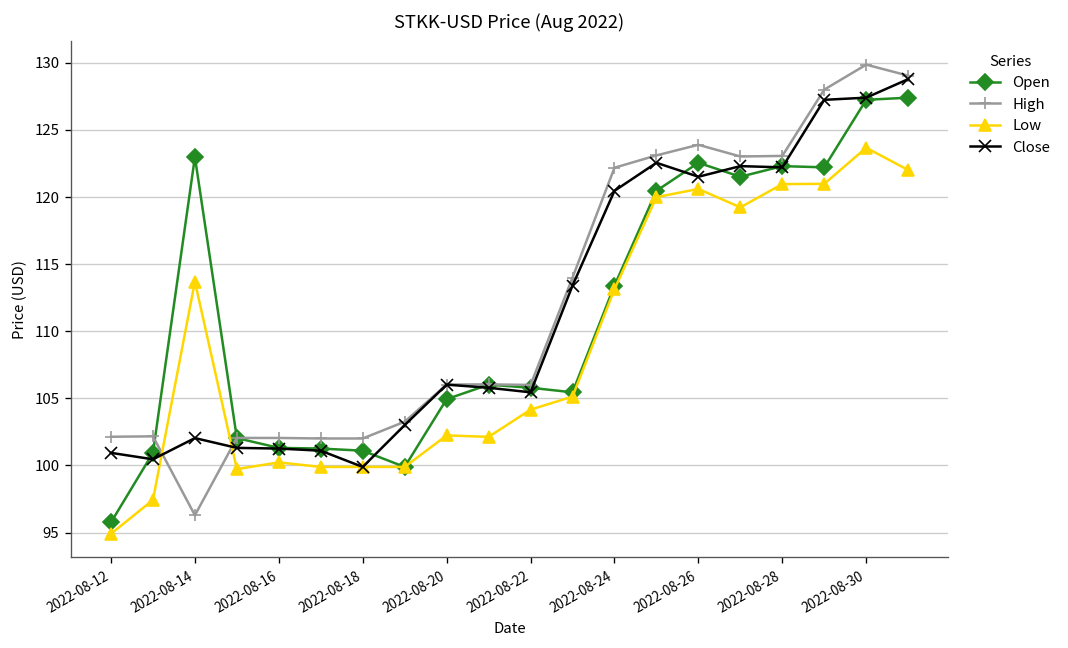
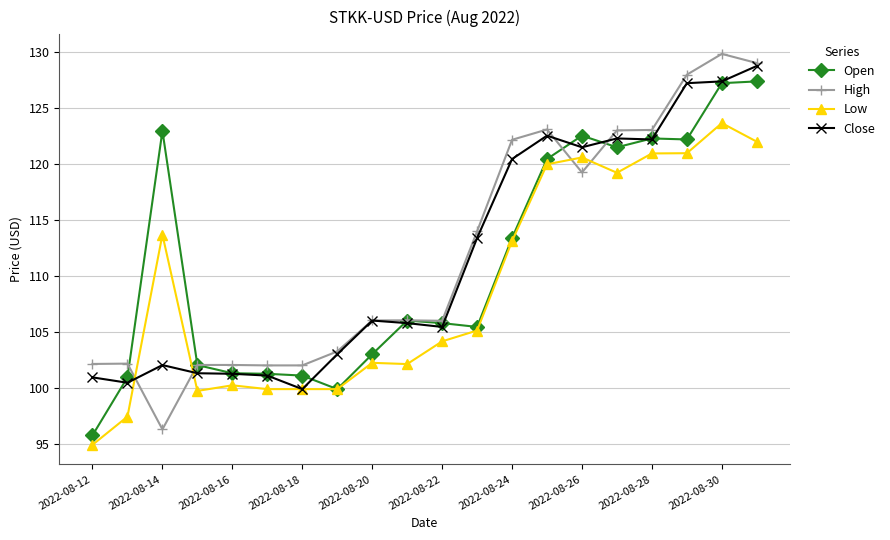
Open, 2022-08-20: 104.9 -> 103.0
High, 2022-08-26: 123.9 -> 119.3
